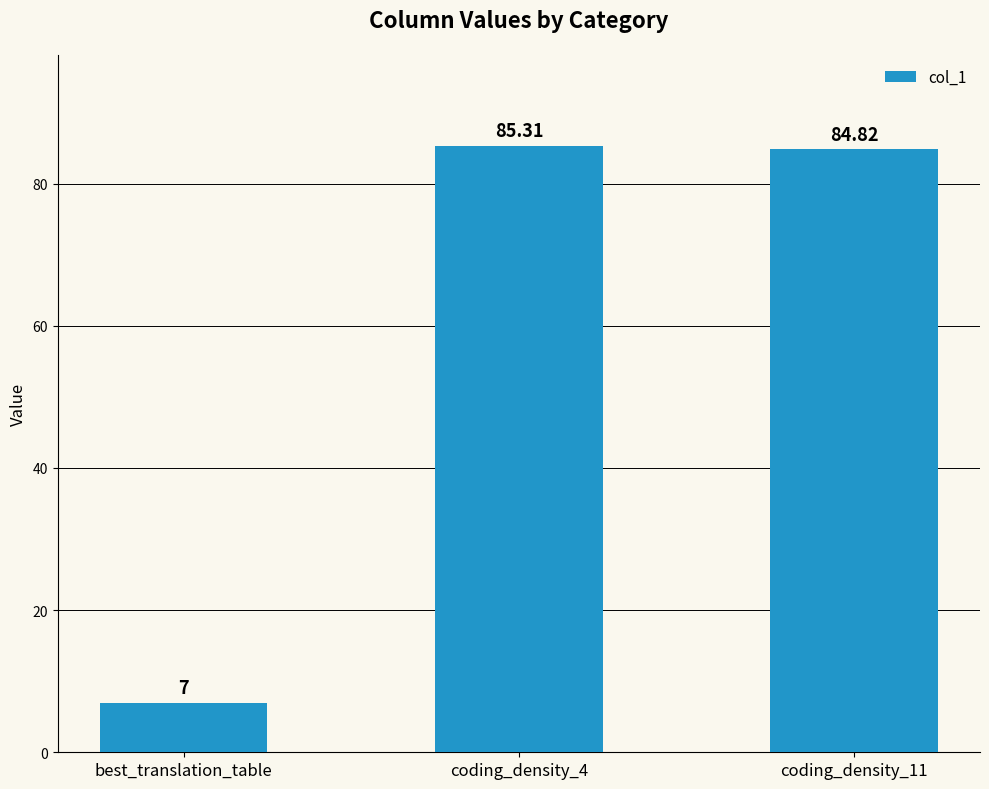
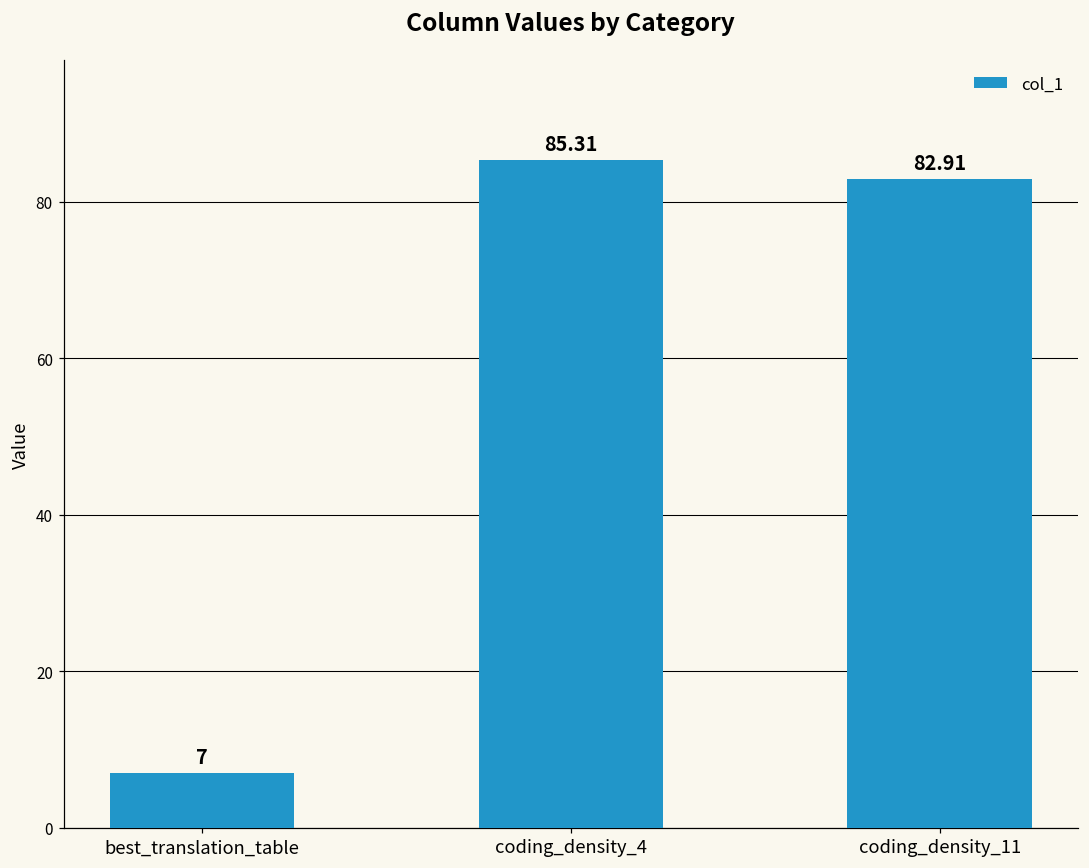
coding_density_11: 84.82 -> 82.91
